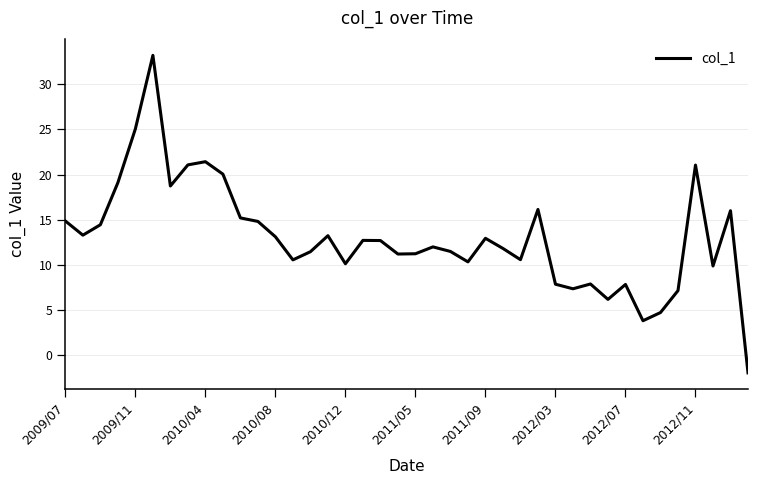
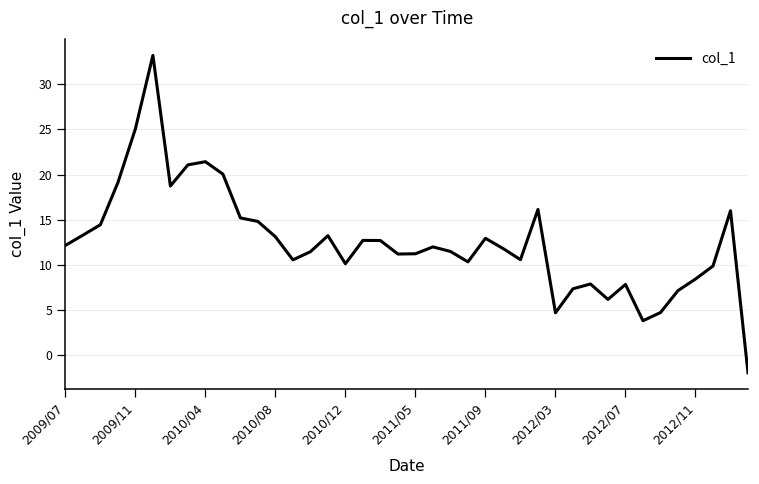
2009/07: 15 -> 12
2012/03: 8 -> 5
2012/11: 21 -> 8
